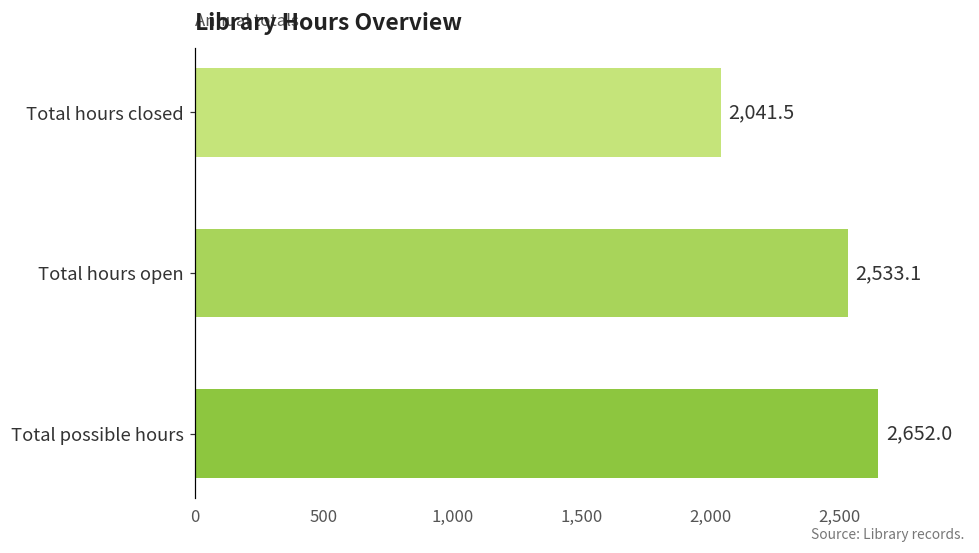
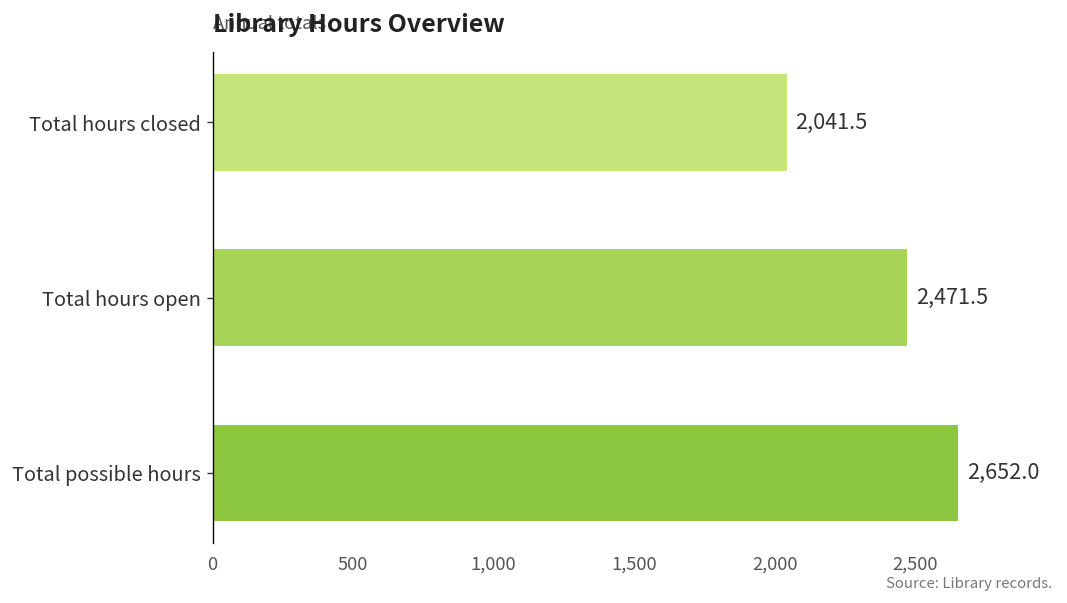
Total hours open: 2,533.1 -> 2,471.5
